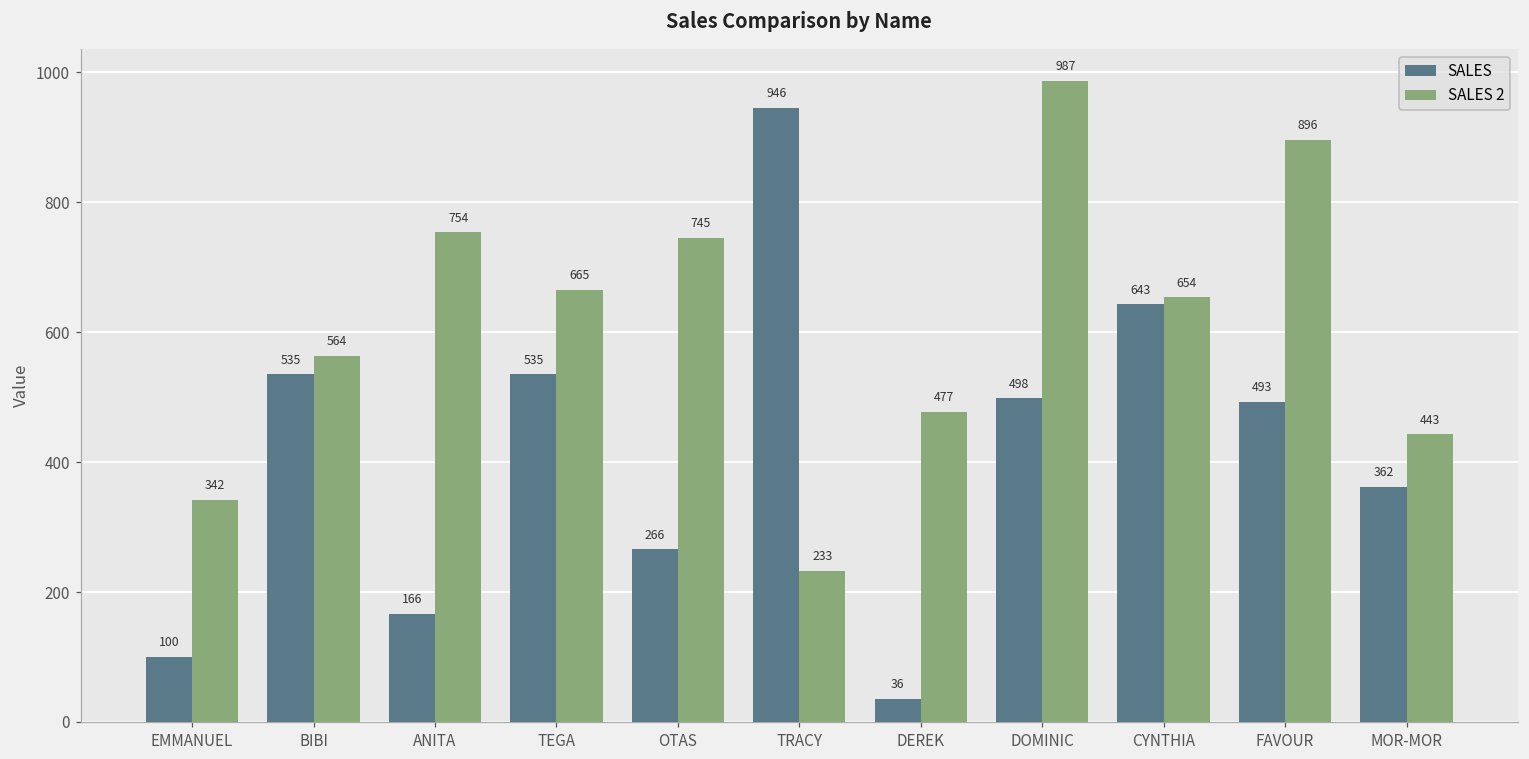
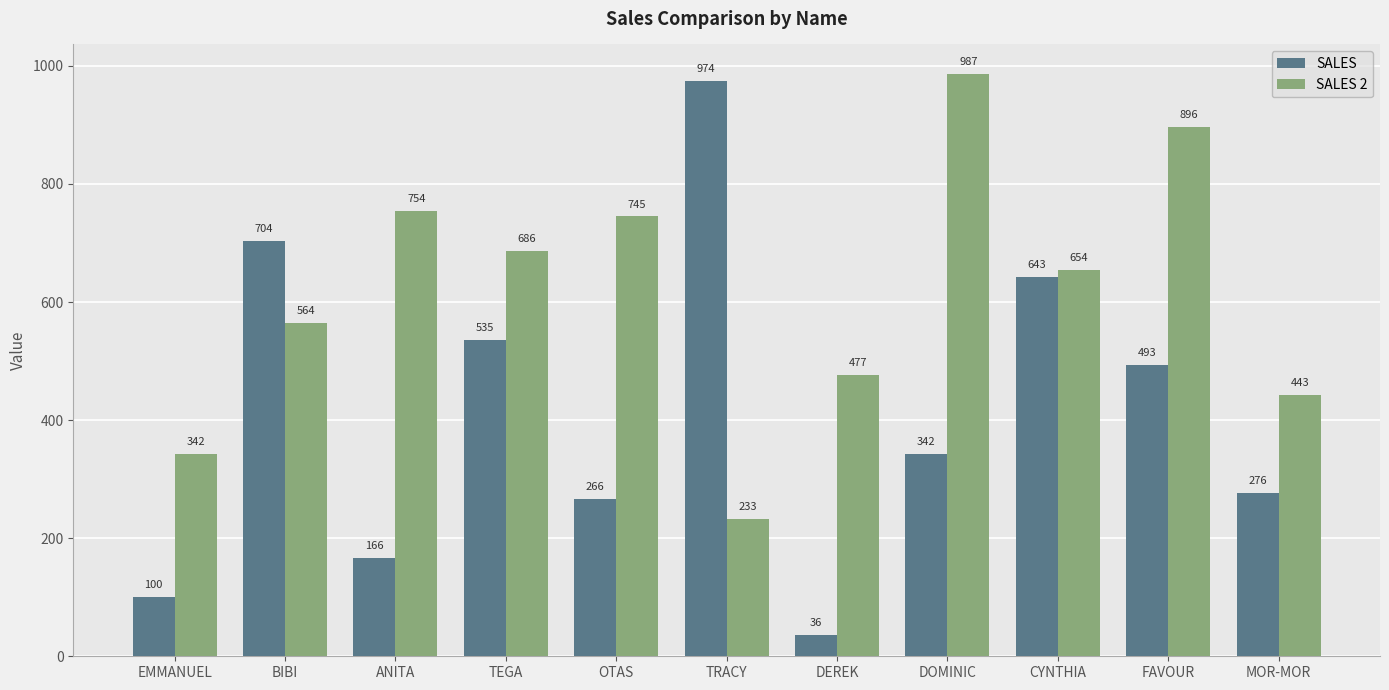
SALES, BIBI: 535 -> 704
SALES 2, TEGA: 665 -> 686
SALES, TRACY: 946 -> 974
SALES, DOMINIC: 498 -> 342
SALES, MOR-MOR: 362 -> 276
